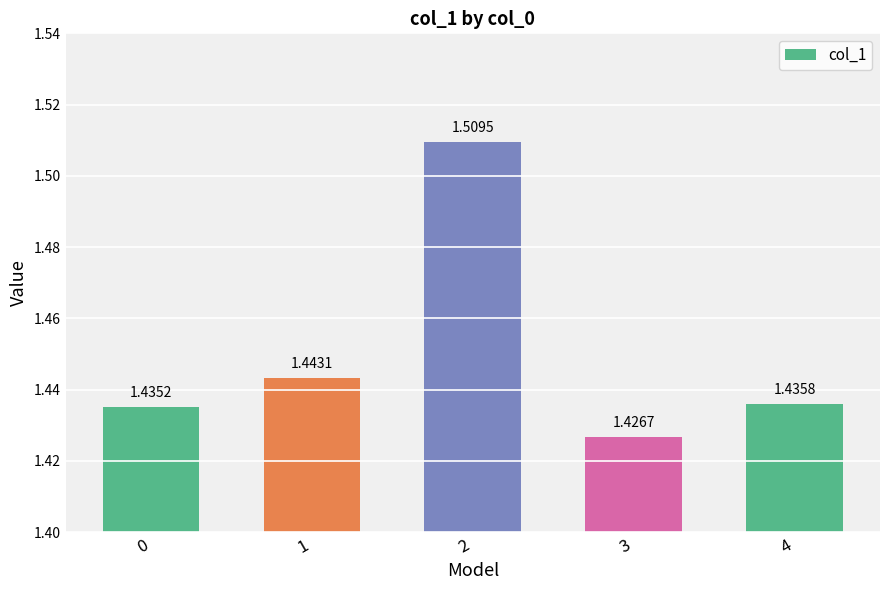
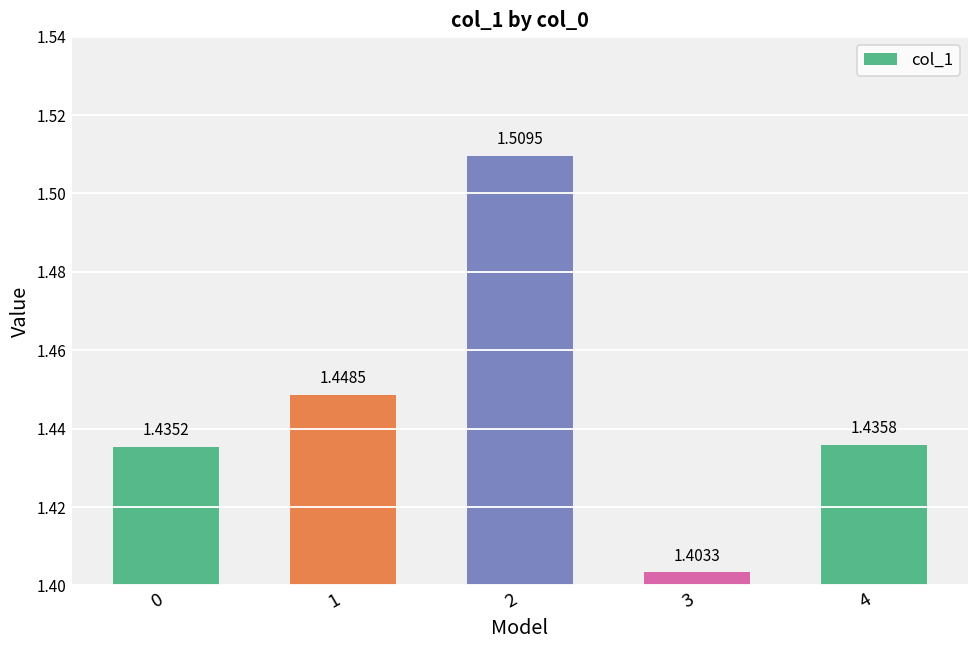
1: 1.4431 -> 1.4485
3: 1.4267 -> 1.4033
